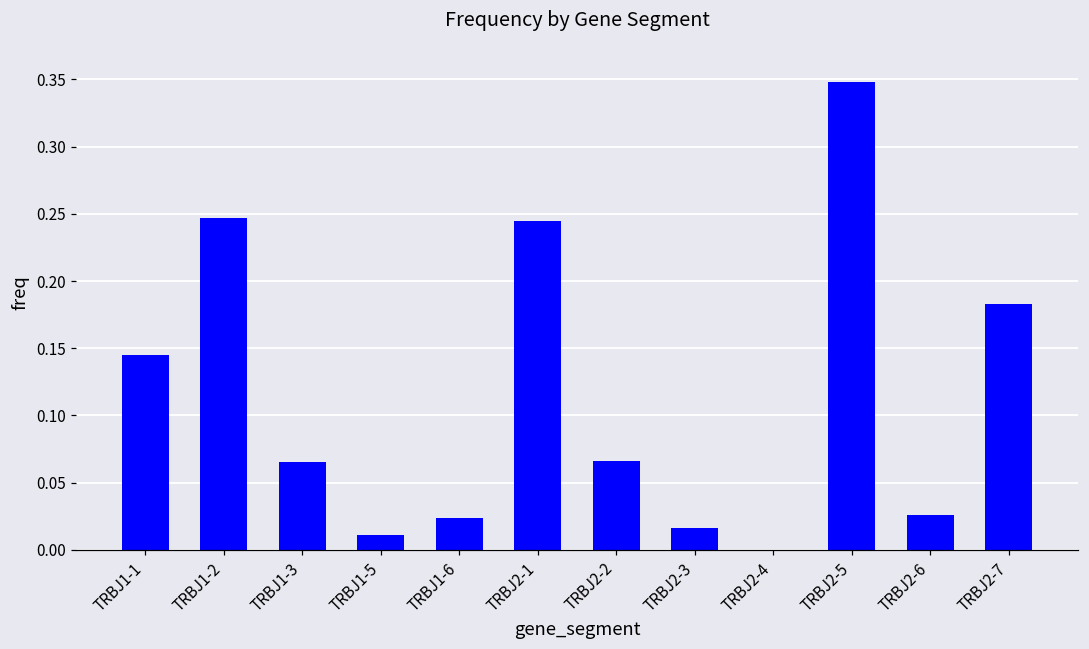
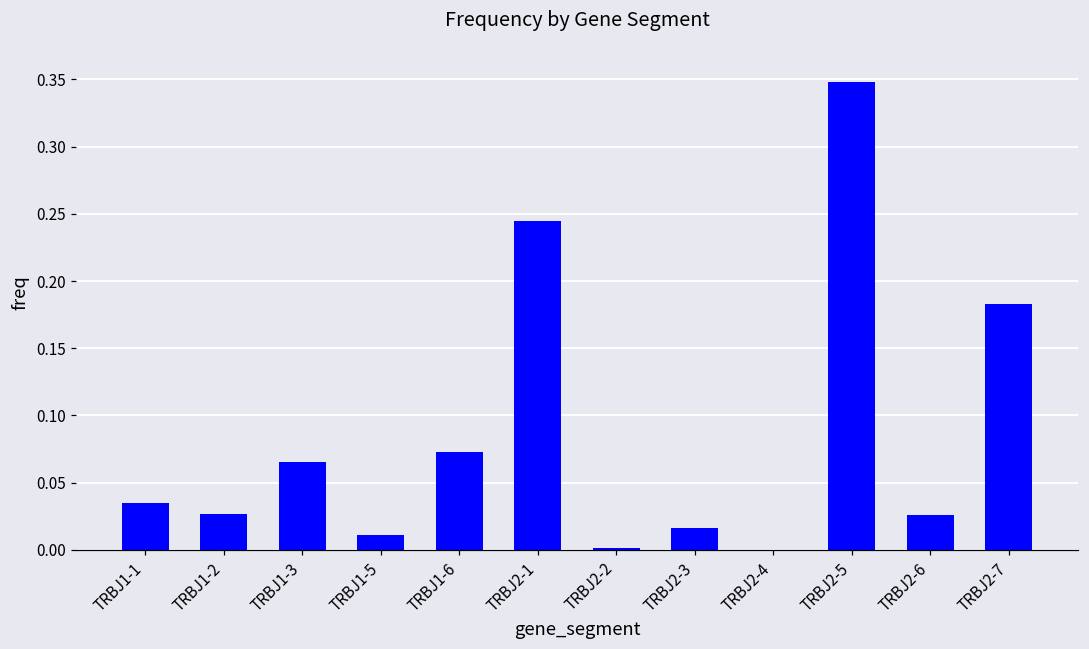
TRBJ1-1: 0.145 -> 0.035
TRBJ1-2: 0.247 -> 0.027
TRBJ1-6: 0.023 -> 0.072
TRBJ2-2: 0.066 -> 0.002
